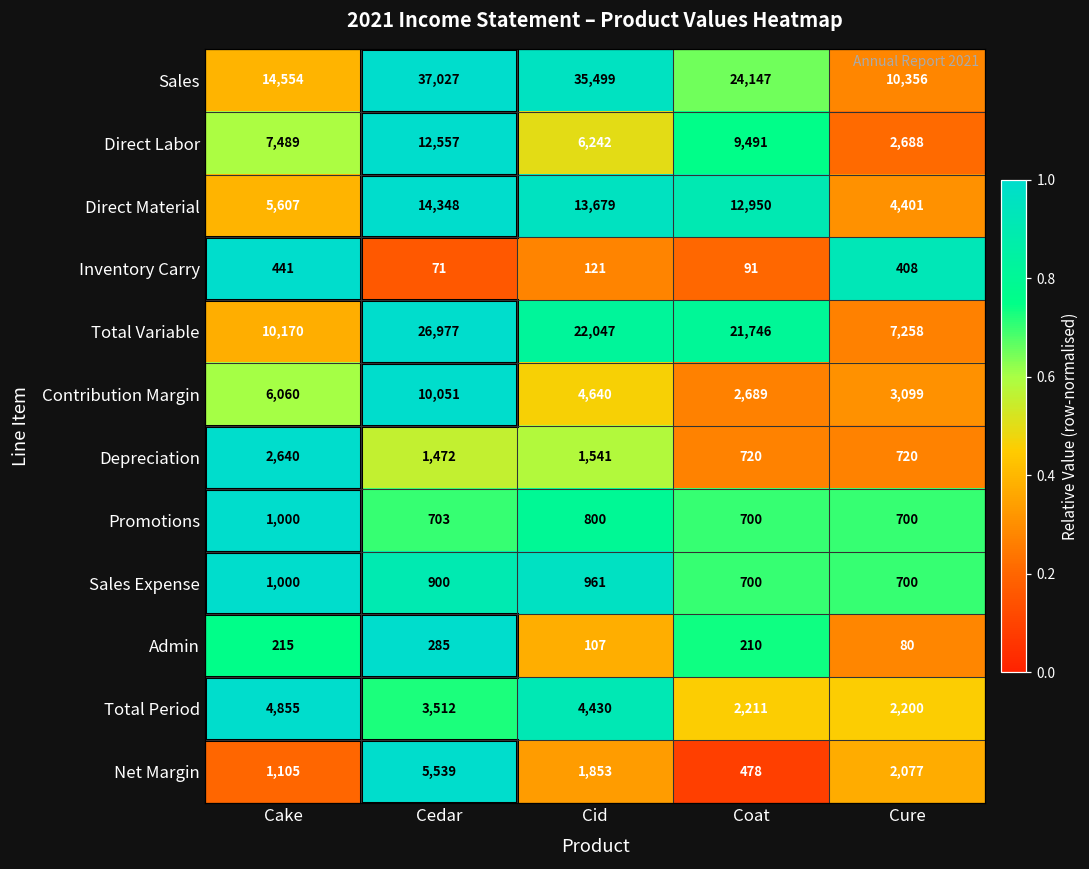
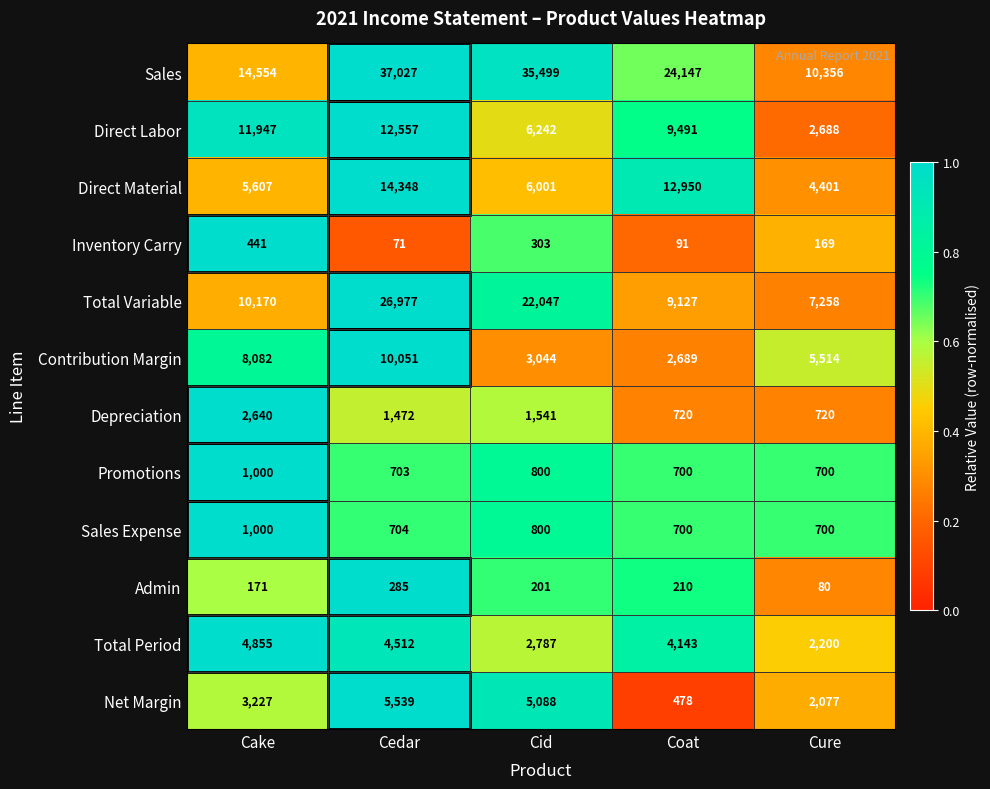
Direct Labor, Cake: 7,489 -> 11,947
Direct Material, Cid: 13,679 -> 6,001
Inventory Carry, Cid: 121 -> 303
Inventory Carry, Cure: 408 -> 169
Total Variable, Coat: 21,746 -> 9,127
Contribution Margin, Cake: 6,060 -> 8,082
Contribution Margin, Cid: 4,640 -> 3,044
Contribution Margin, Cure: 3,099 -> 5,514
Sales Expense, Cedar: 900 -> 704
Sales Expense, Cid: 961 -> 800
Admin, Cake: 215 -> 171
Admin, Cid: 107 -> 201
Total Period, Cedar: 3,512 -> 4,512
Total Period, Cid: 4,430 -> 2,787
Total Period, Coat: 2,211 -> 4,143
Net Margin, Cake: 1,105 -> 3,227
Net Margin, Cid: 1,853 -> 5,088
